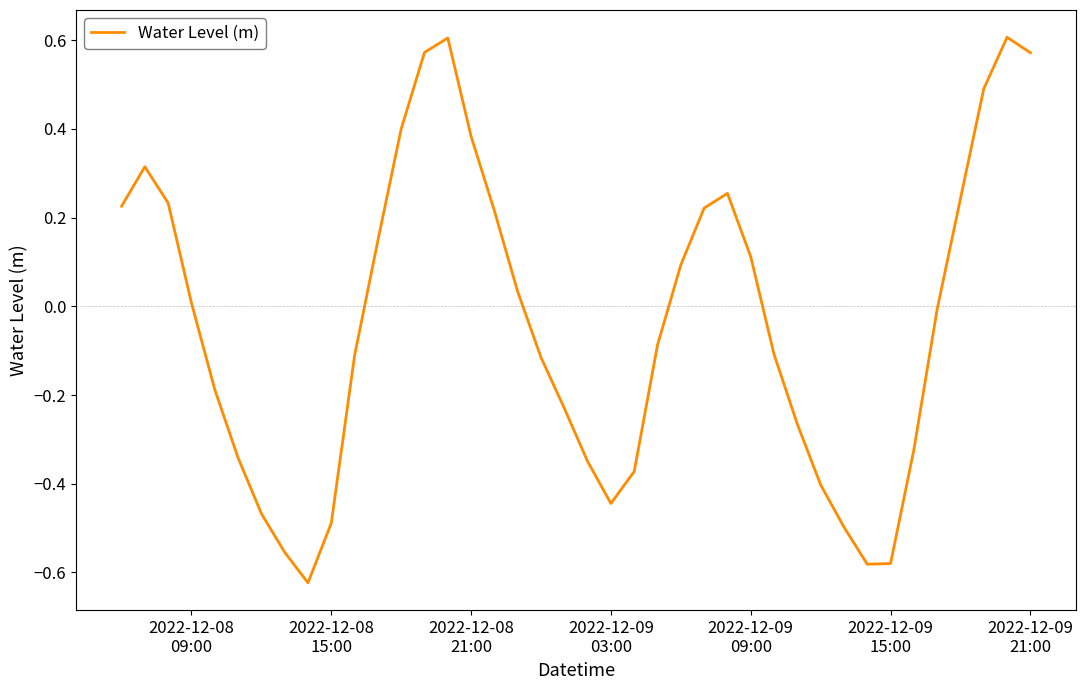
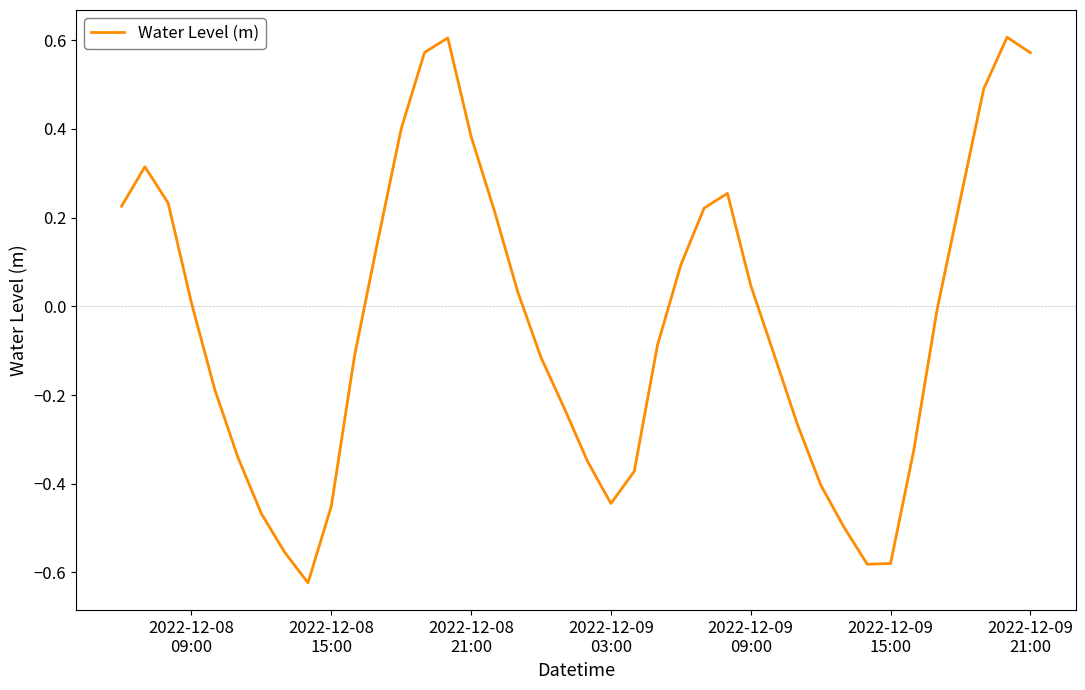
2022-12-08 15:00: -0.49 -> -0.45
2022-12-09 09:00: 0.11 -> 0.05
